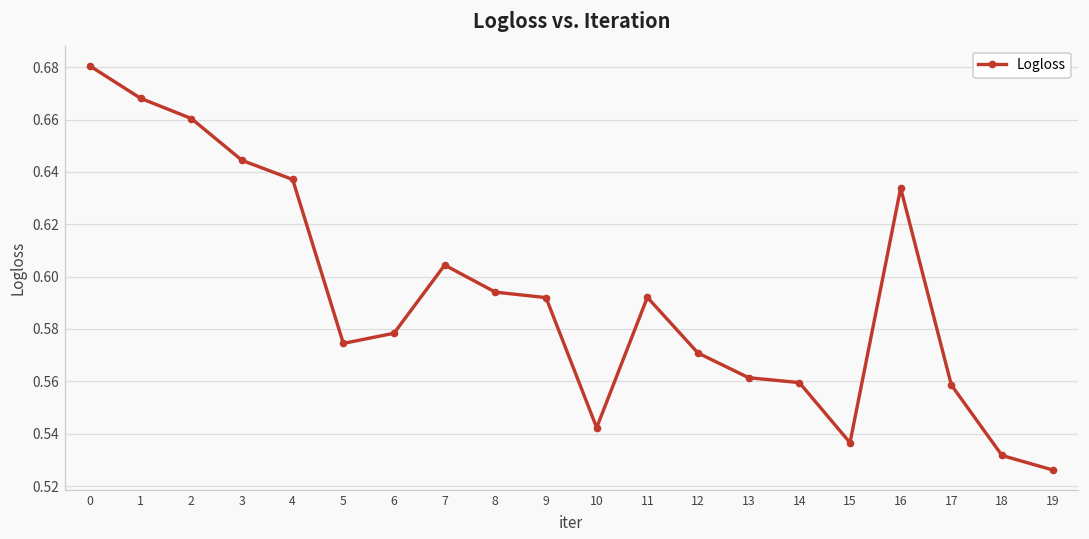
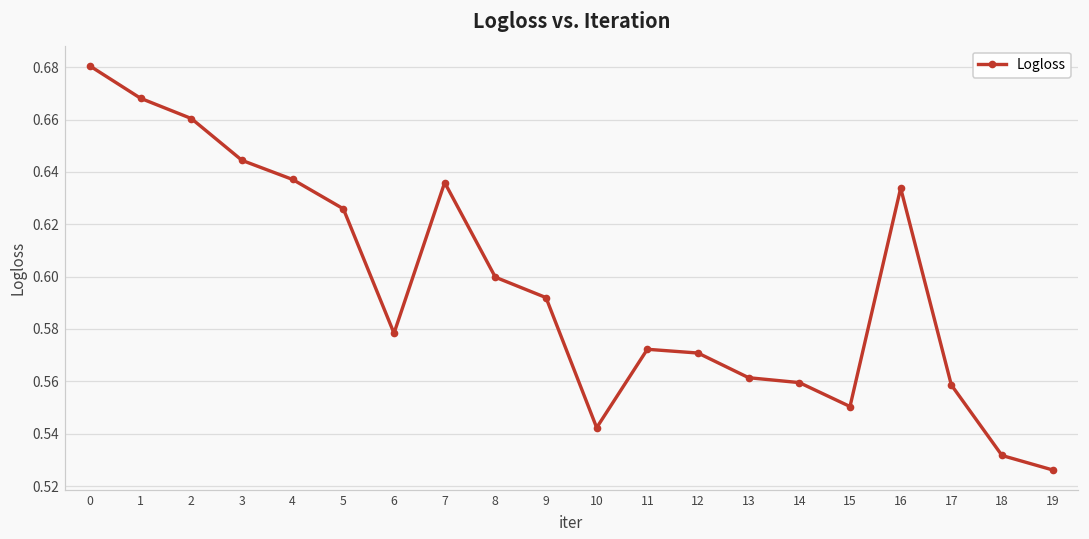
5: 0.574 -> 0.626
7: 0.604 -> 0.636
8: 0.594 -> 0.600
11: 0.592 -> 0.572
15: 0.537 -> 0.550
